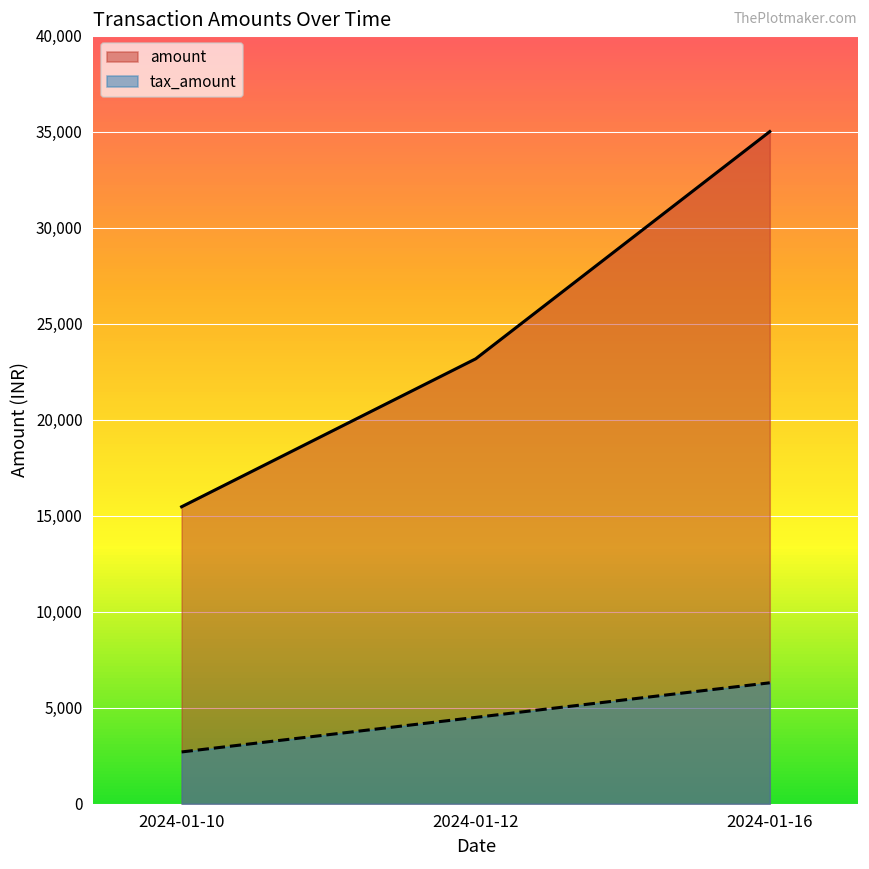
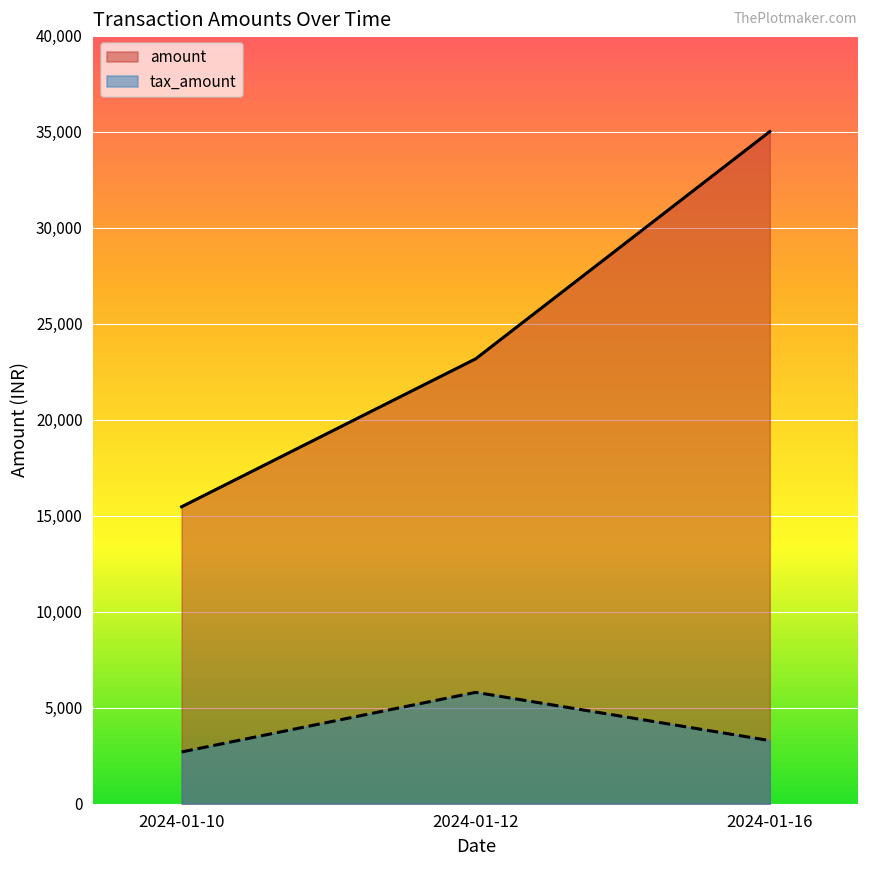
tax_amount, 2024-01-12: 4,500 -> 5,800
tax_amount, 2024-01-16: 6,300 -> 3,300
